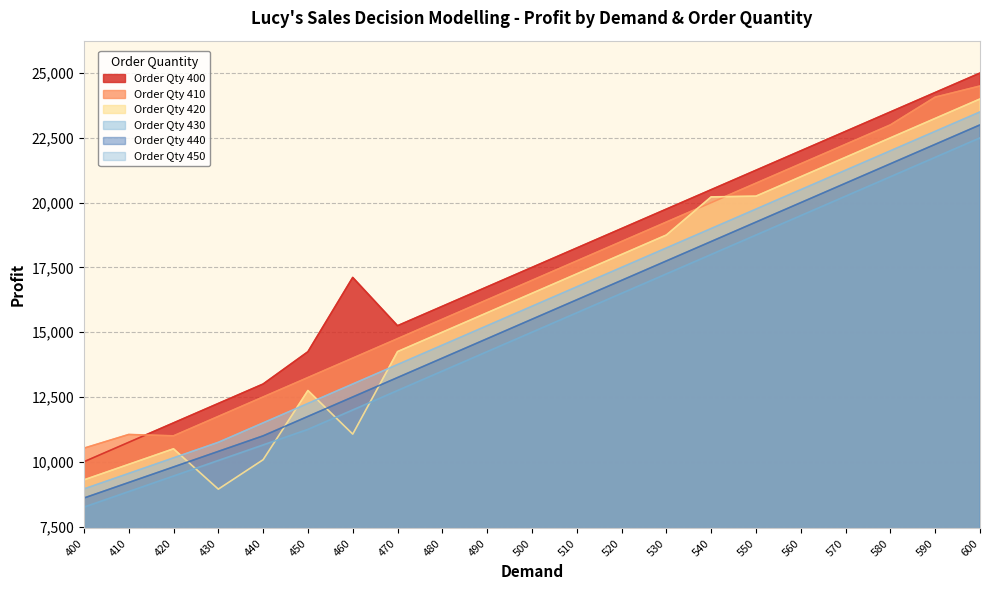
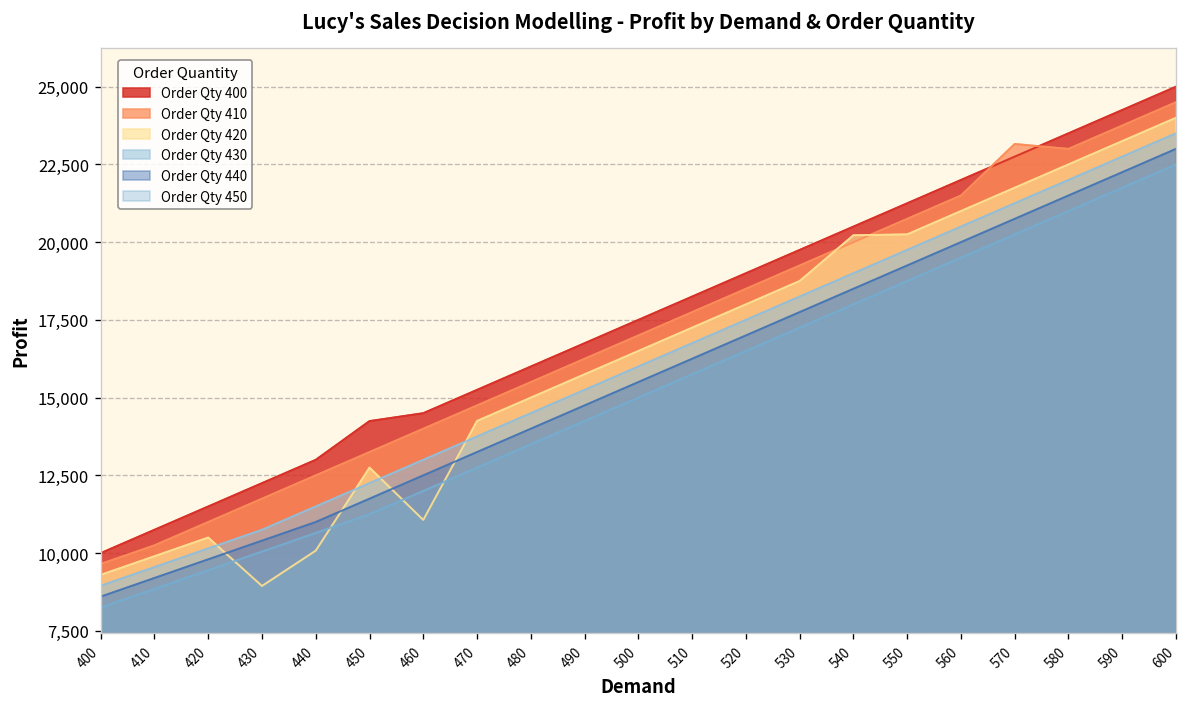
Order Qty 410, 400: 10,500 -> 9,700
Order Qty 410, 410: 11,100 -> 10,300
Order Qty 400, 460: 17,100 -> 14,500
Order Qty 410, 570: 22,300 -> 23,200
Order Qty 410, 590: 24,100 -> 23,800
